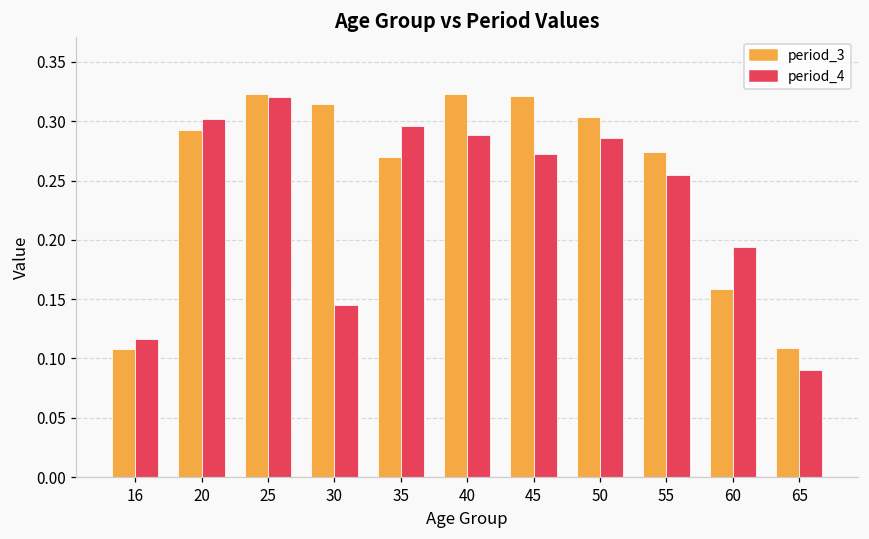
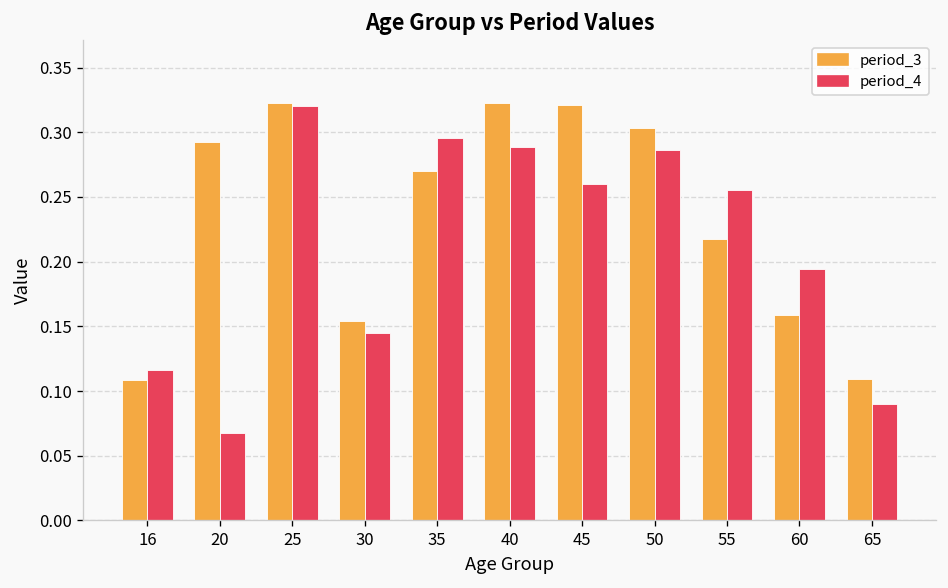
period_4, 20: 0.302 -> 0.067
period_3, 30: 0.314 -> 0.154
period_4, 45: 0.273 -> 0.260
period_3, 55: 0.274 -> 0.217
